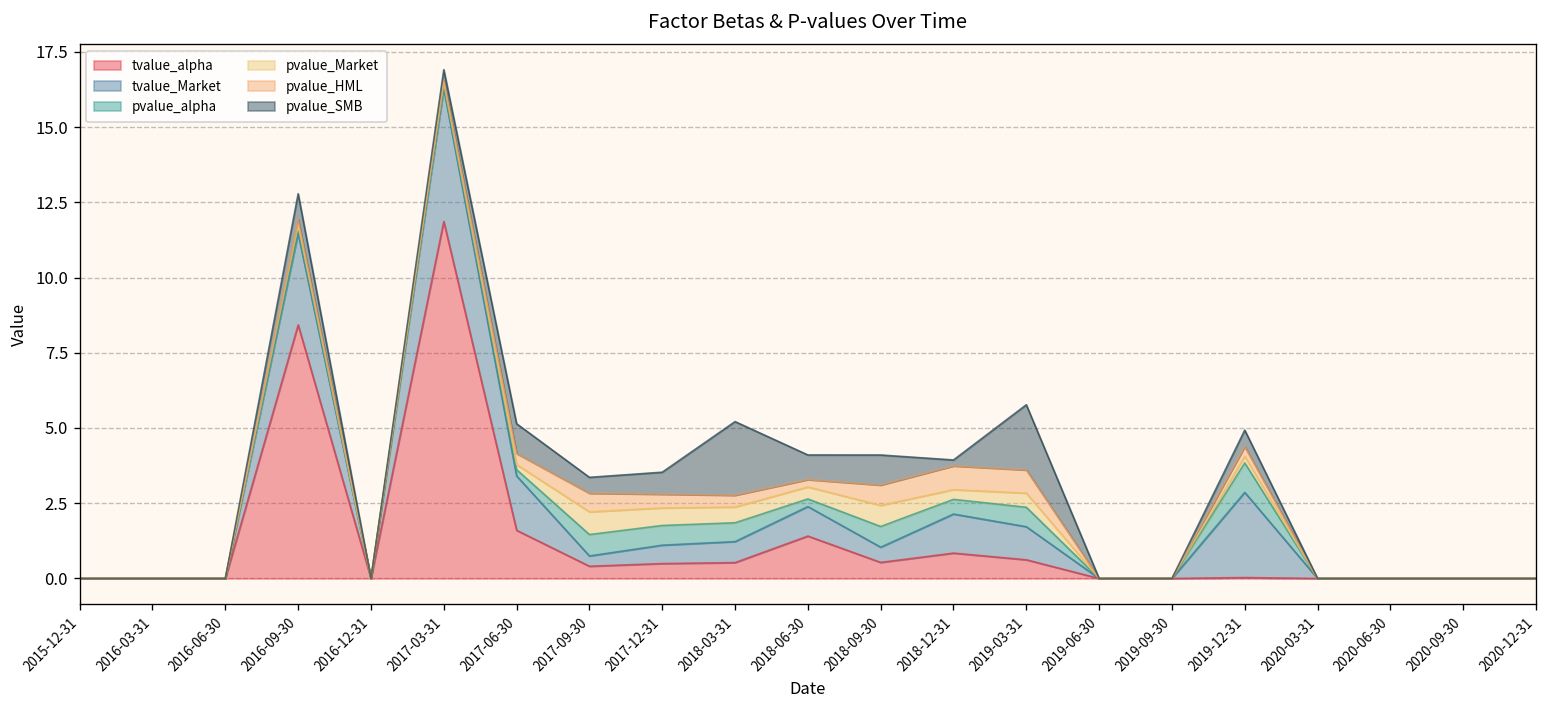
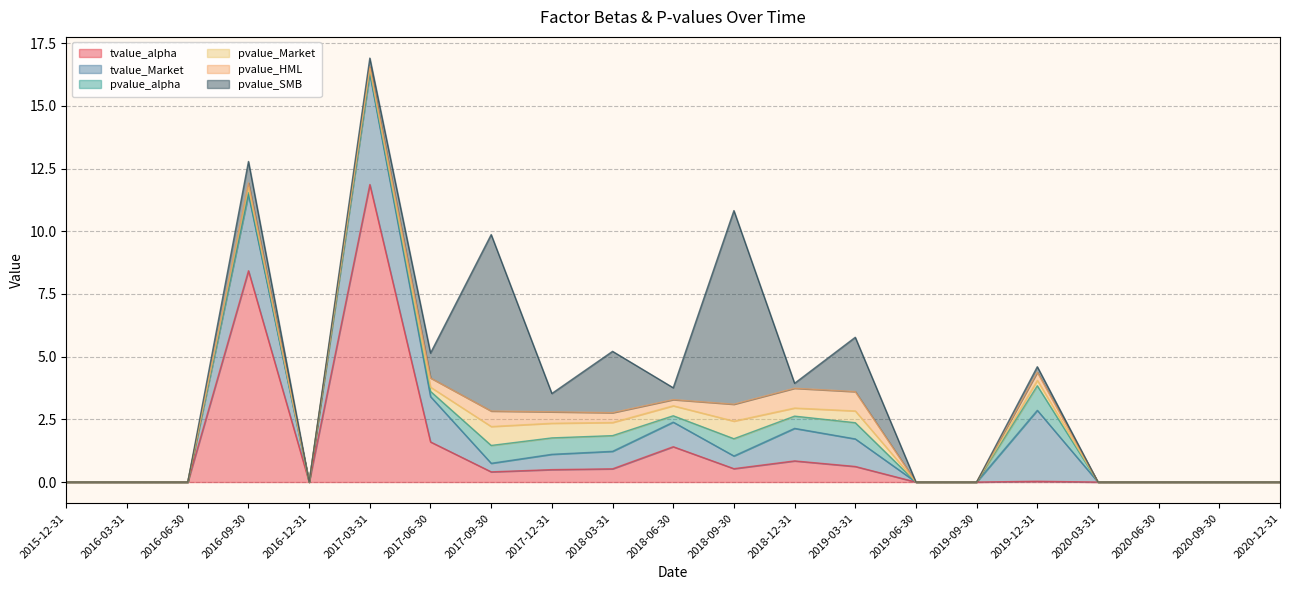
pvalue_SMB, 2017-09-30: 0.5 -> 7.0
pvalue_SMB, 2018-06-30: 0.8 -> 0.5
pvalue_SMB, 2018-09-30: 1.0 -> 7.7
pvalue_SMB, 2019-12-31: 0.6 -> 0.2
